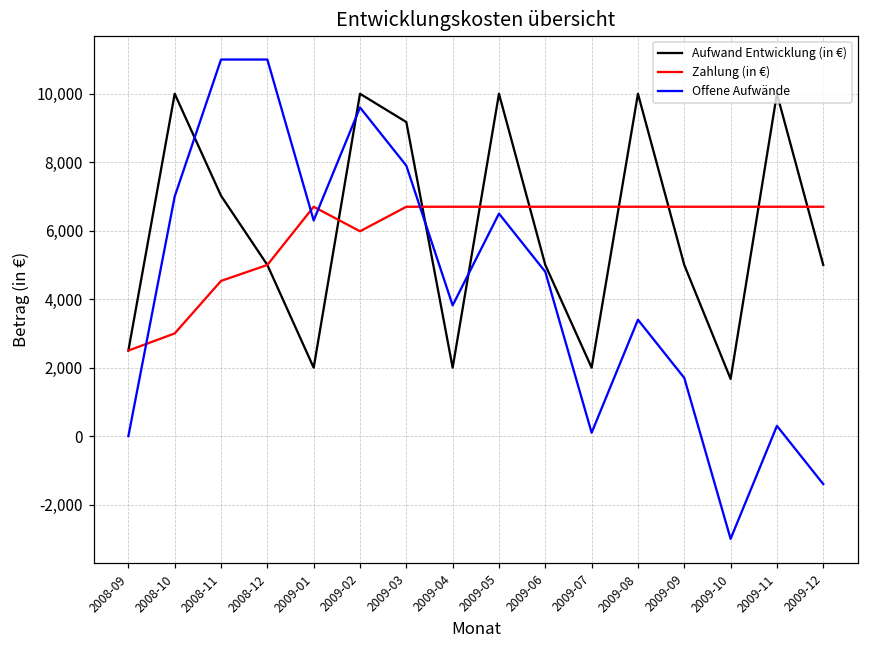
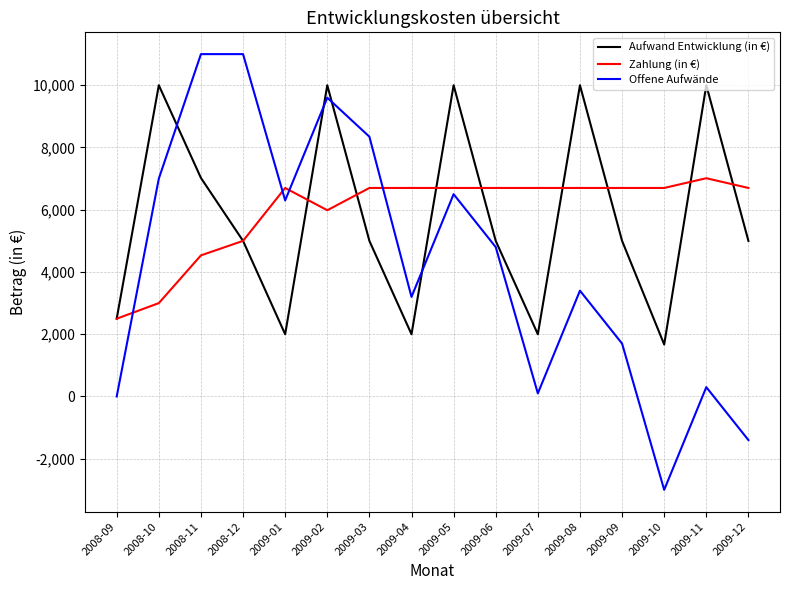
Aufwand Entwicklung (in €), 2009-03: 9,200 -> 5,000
Offene Aufwände, 2009-03: 7,900 -> 8,300
Offene Aufwände, 2009-04: 3,800 -> 3,200
Zahlung (in €), 2009-11: 6,700 -> 7,000
